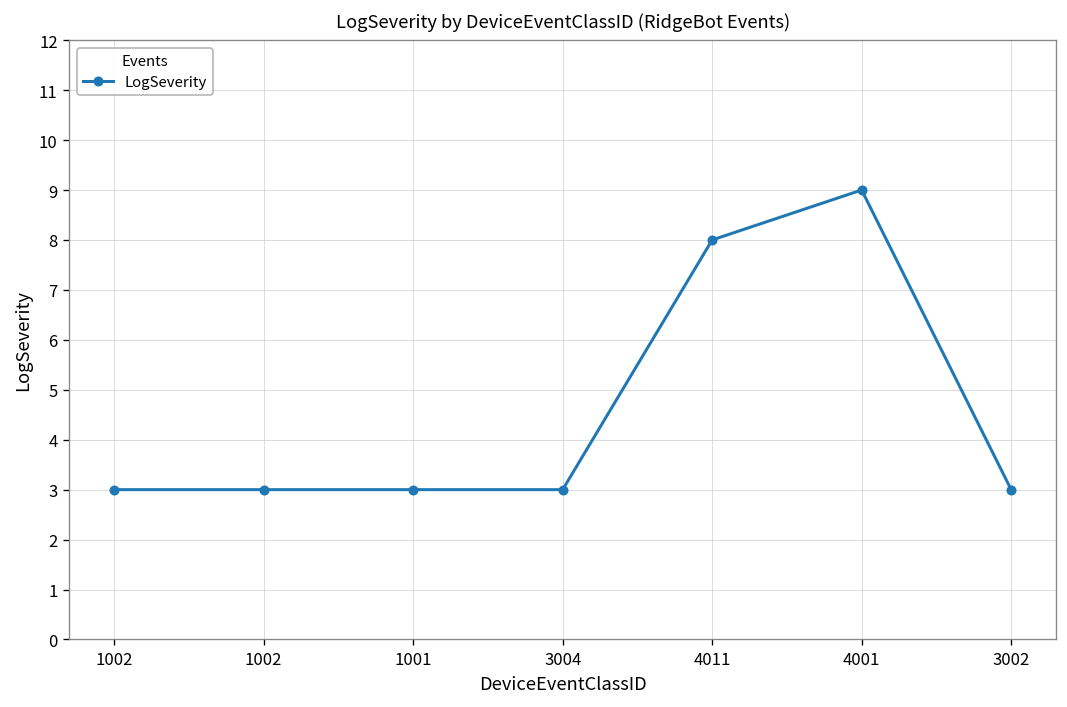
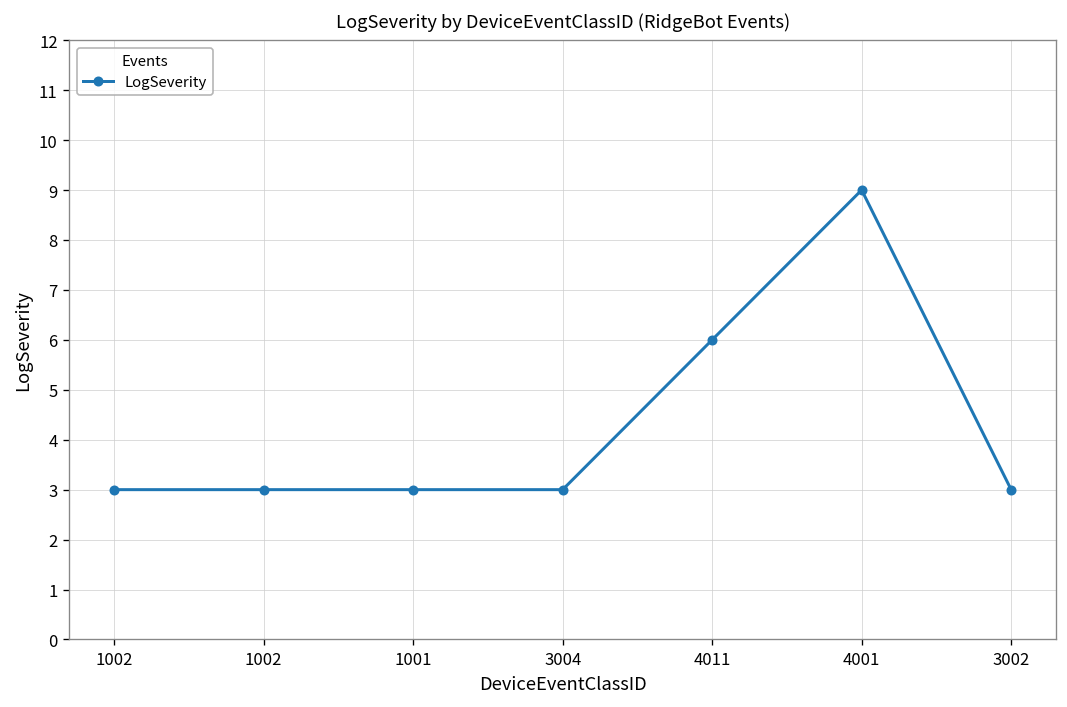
4011: 8 -> 6
